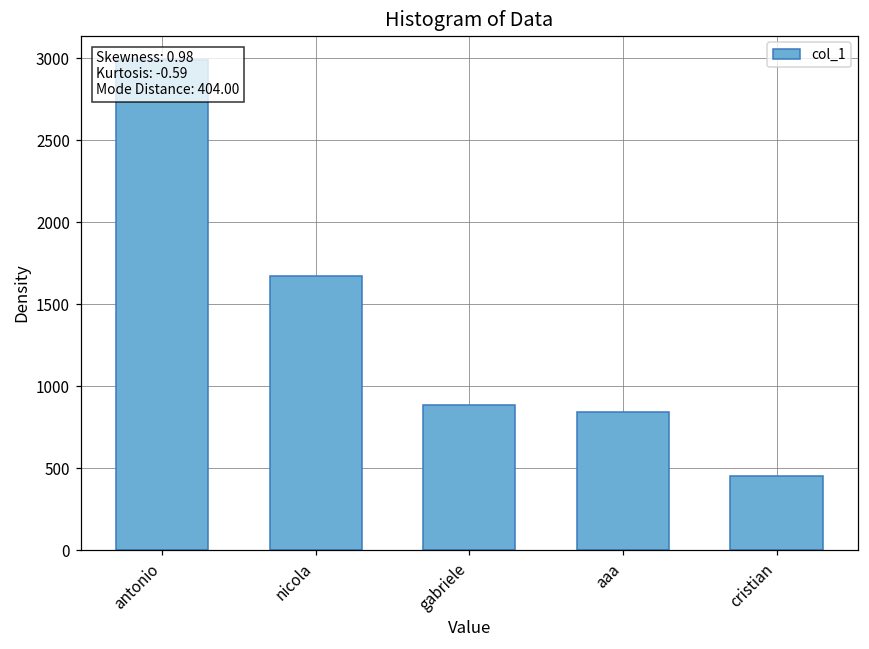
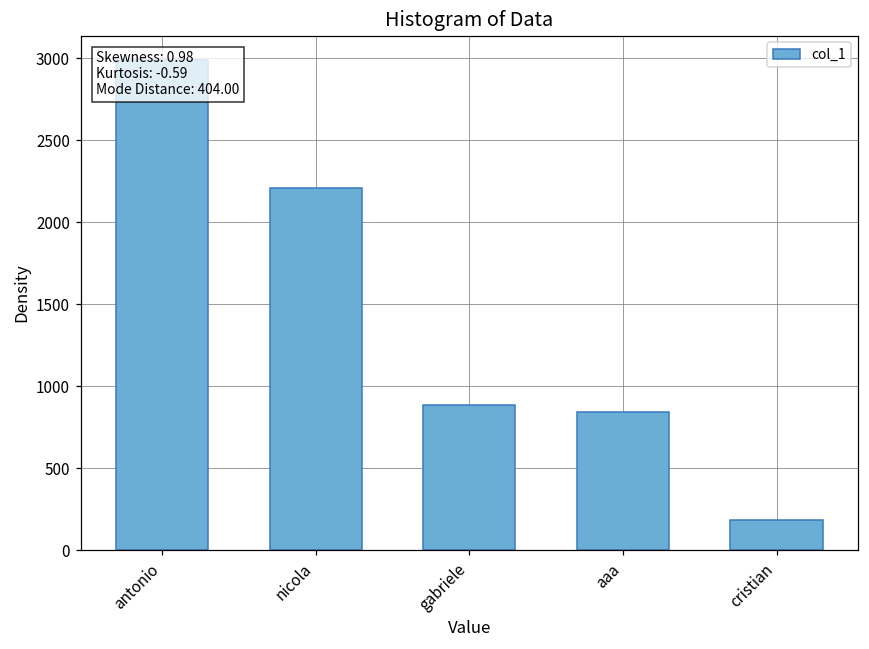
nicola: 1670 -> 2210
cristian: 450 -> 180
